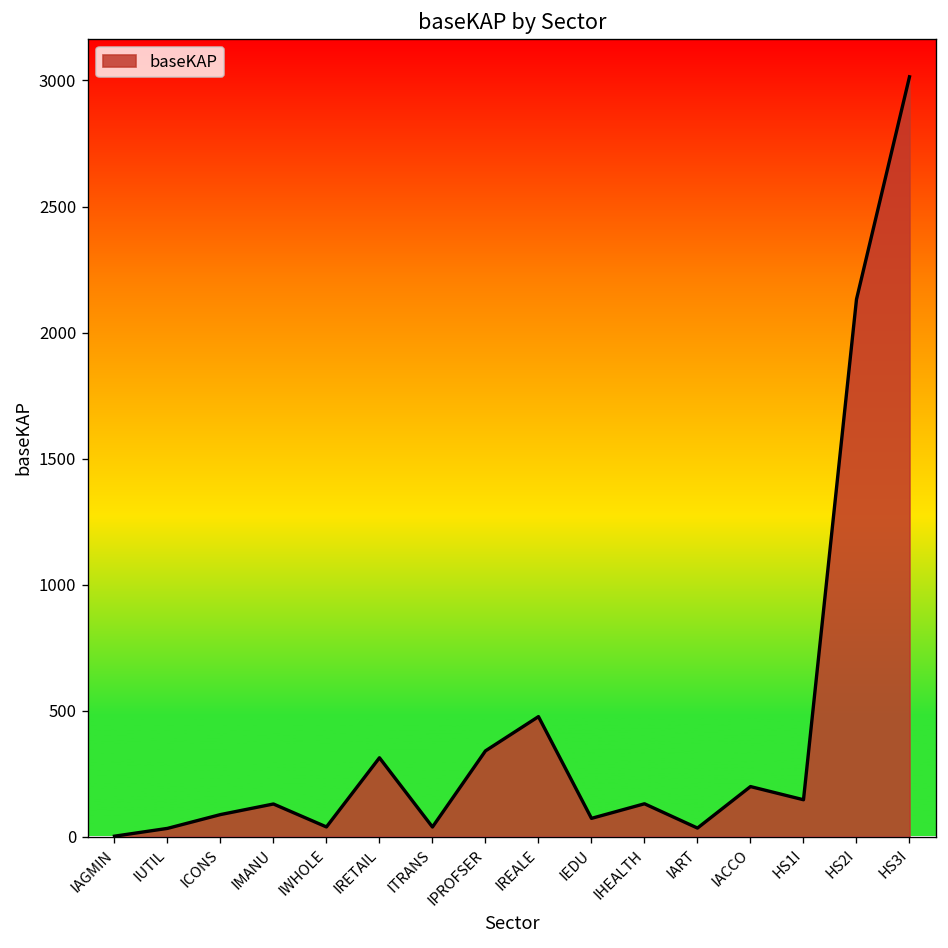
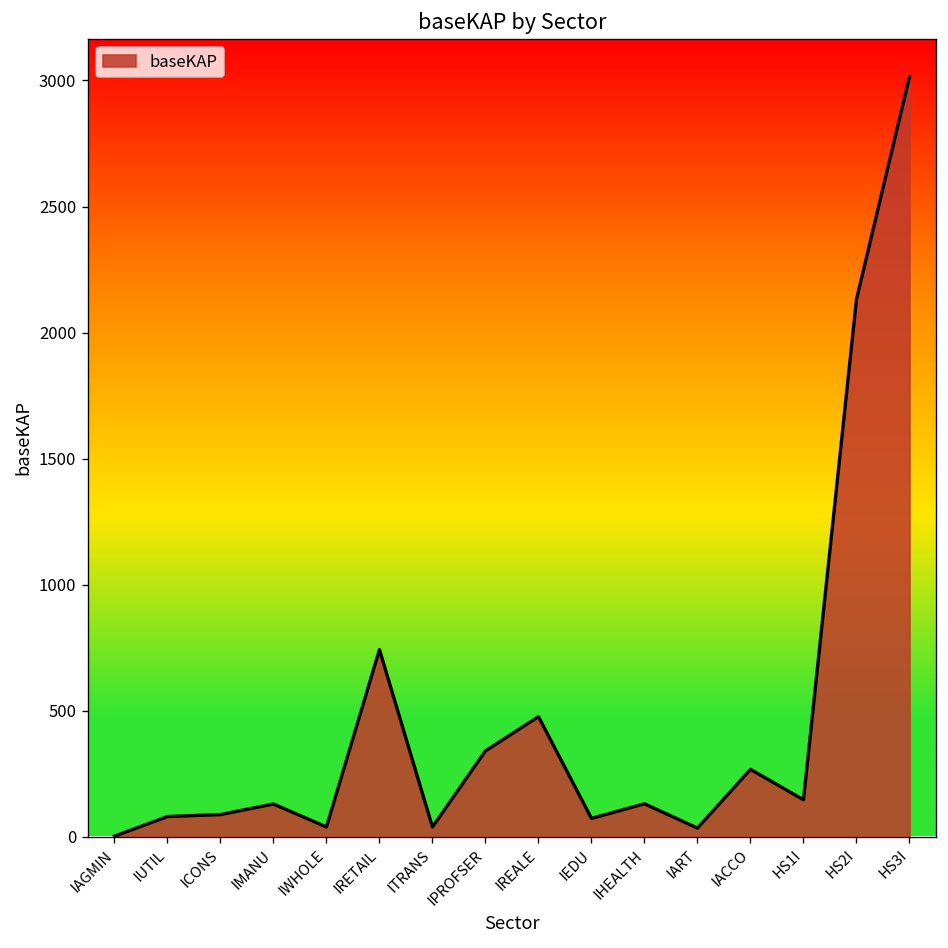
IUTIL: 30 -> 80
IRETAIL: 310 -> 740
IACCO: 200 -> 270
